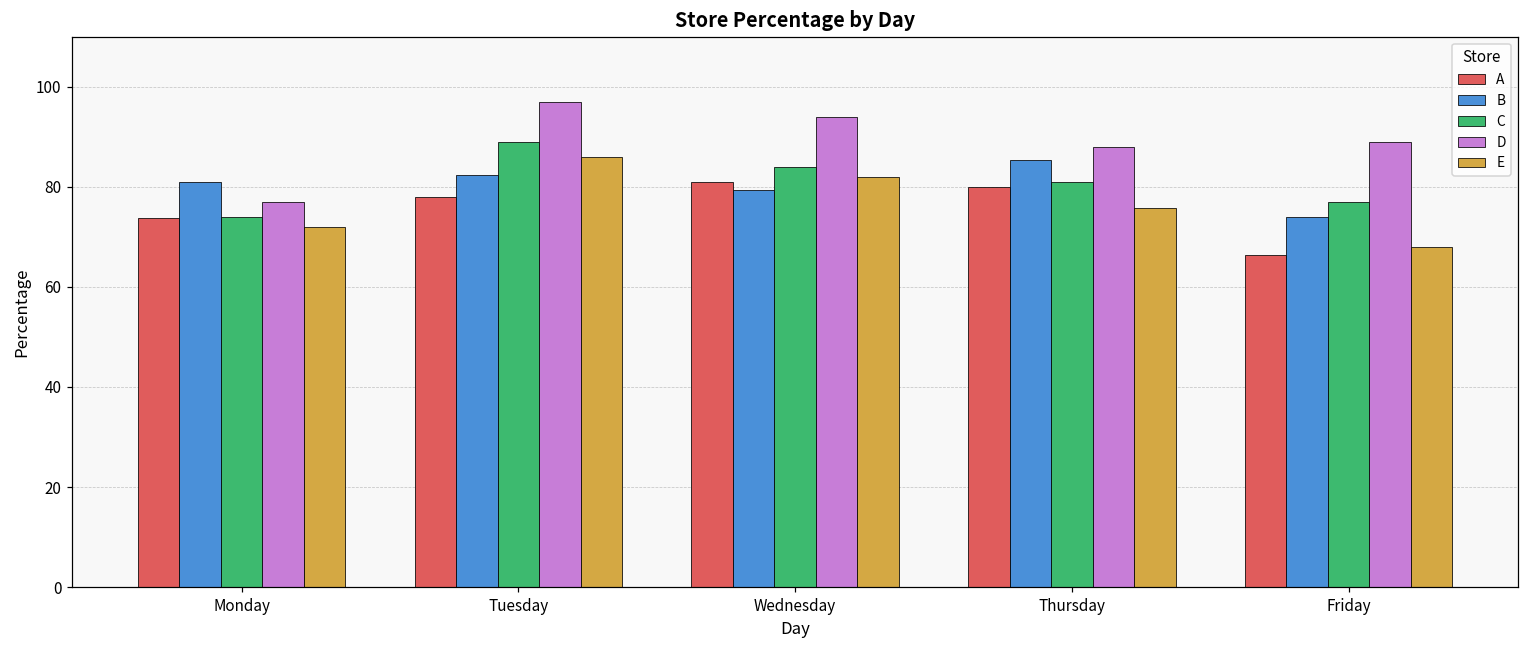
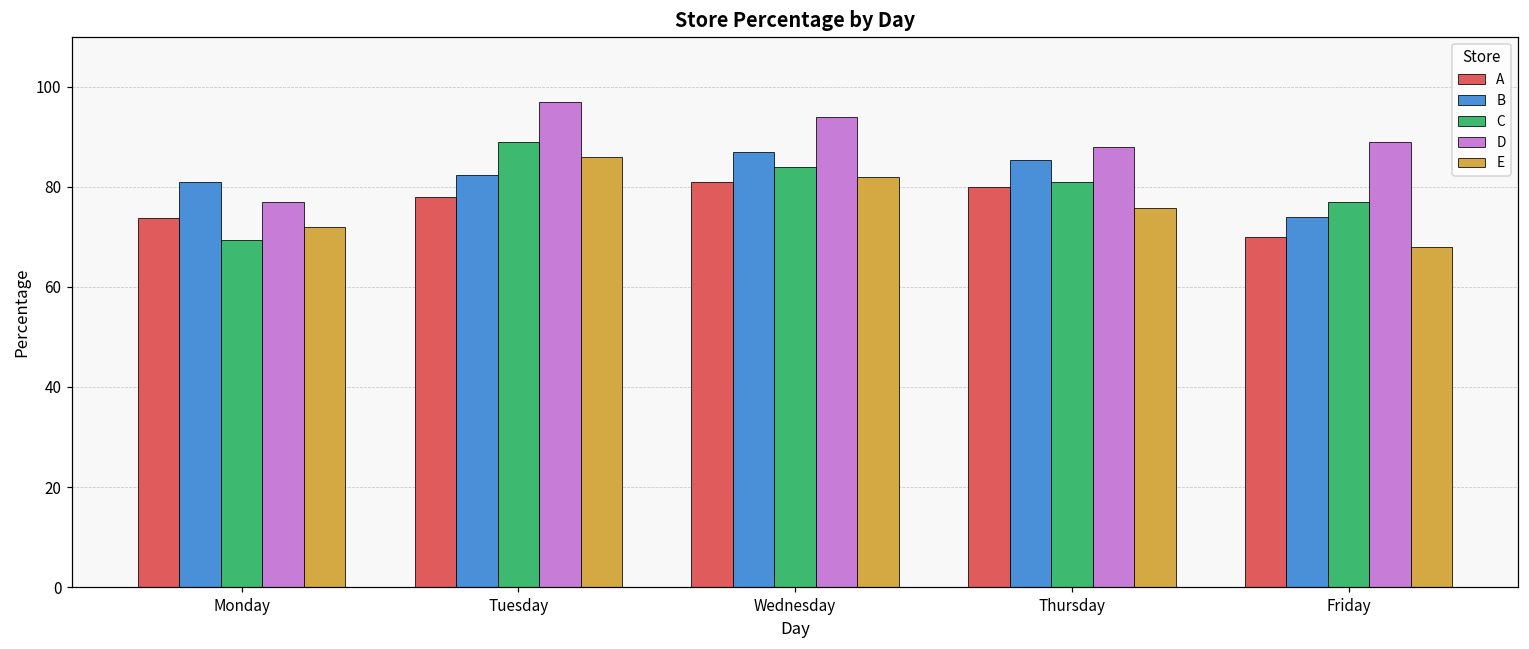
C, Monday: 74 -> 69
B, Wednesday: 79 -> 87
A, Friday: 66 -> 70
